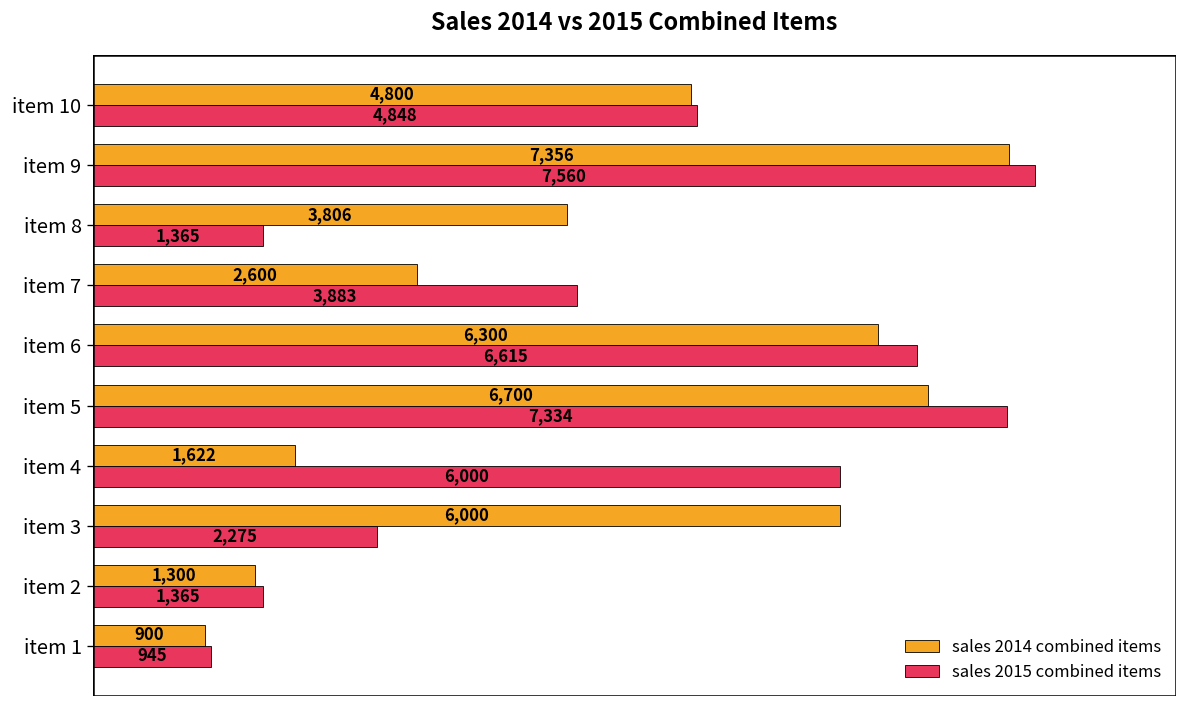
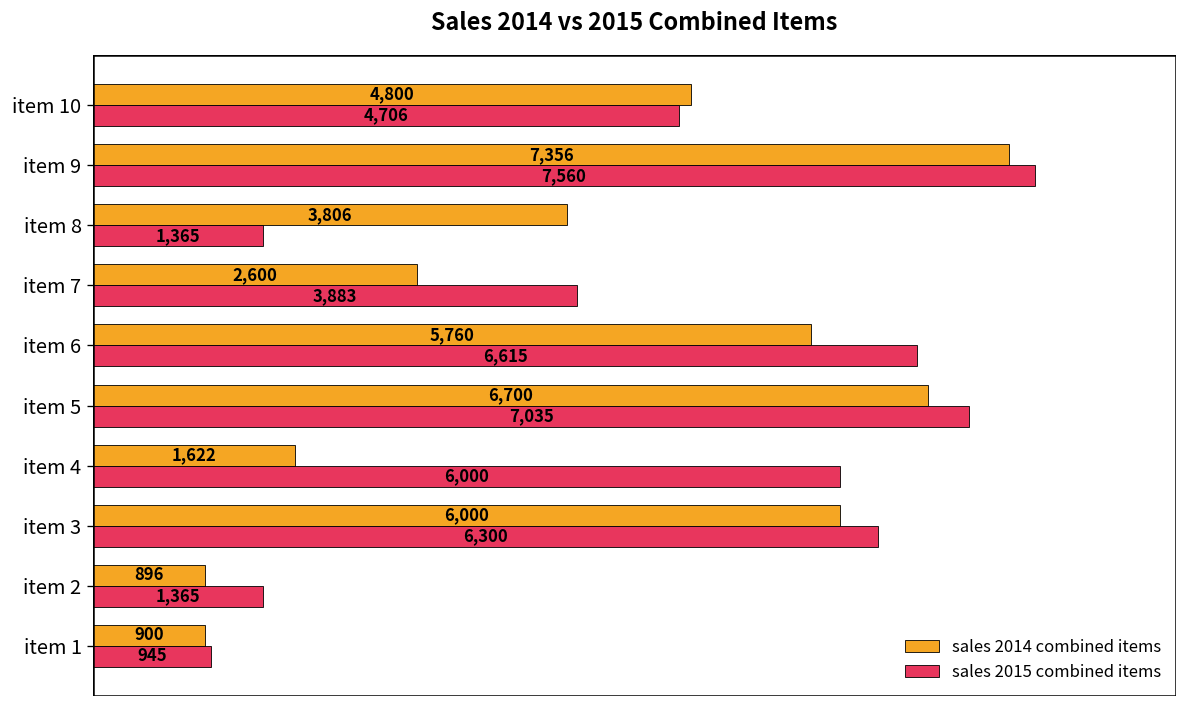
sales 2015 combined items, item 10: 4,848 -> 4,706
sales 2014 combined items, item 6: 6,300 -> 5,760
sales 2015 combined items, item 5: 7,334 -> 7,035
sales 2015 combined items, item 3: 2,275 -> 6,300
sales 2014 combined items, item 2: 1,300 -> 896
